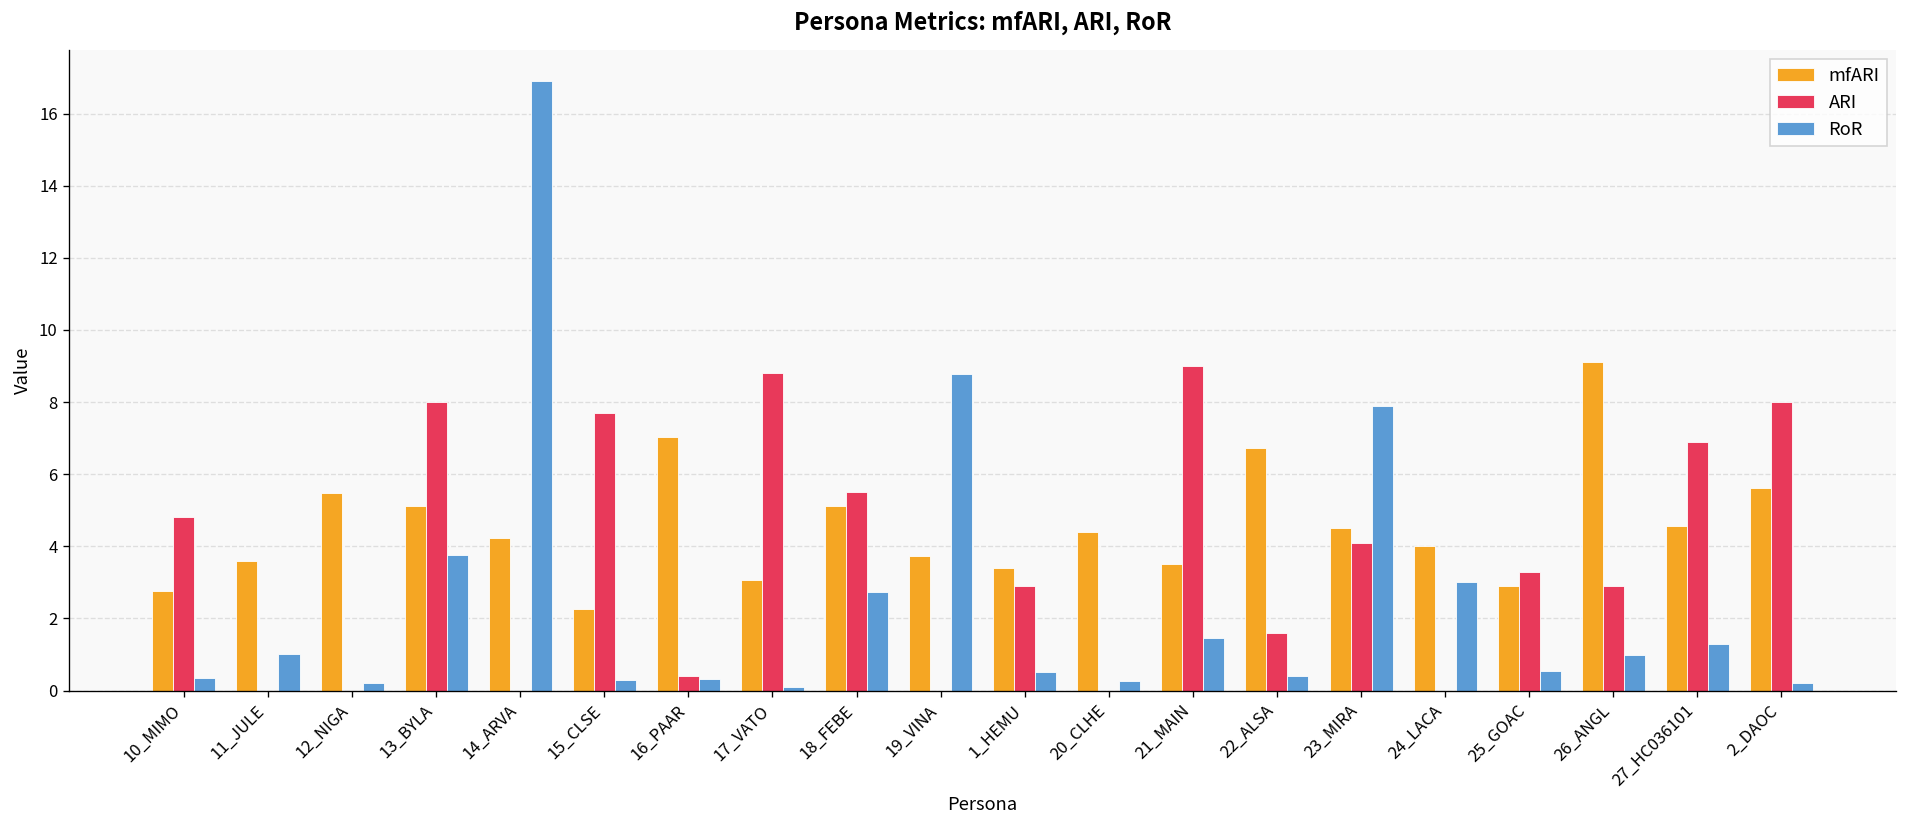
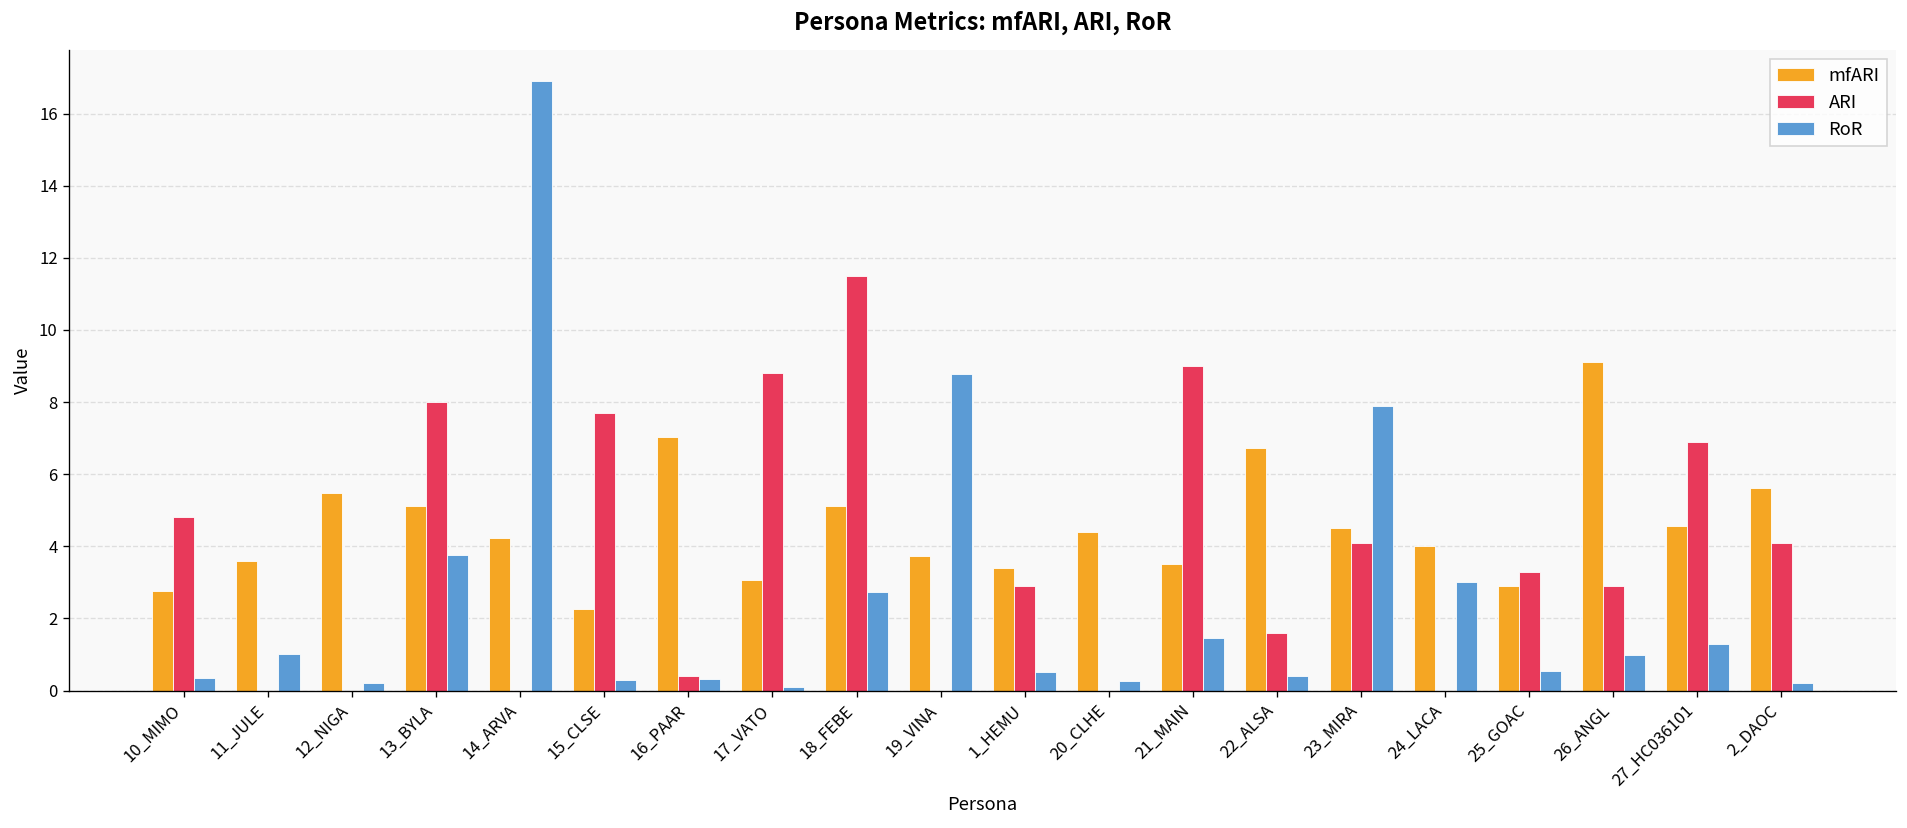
ARI, 18_FEBE: 5.5 -> 11.5
ARI, 2_DAOC: 8.0 -> 4.1
